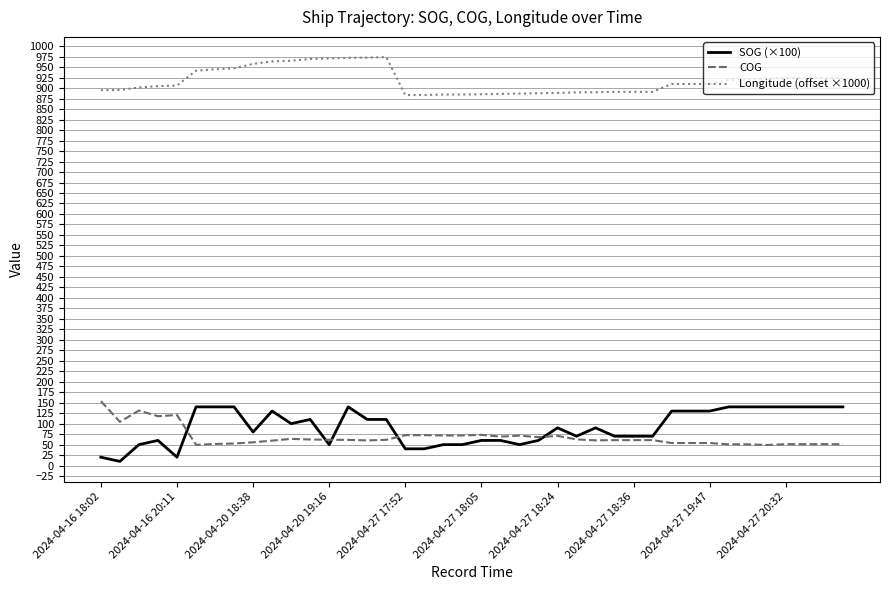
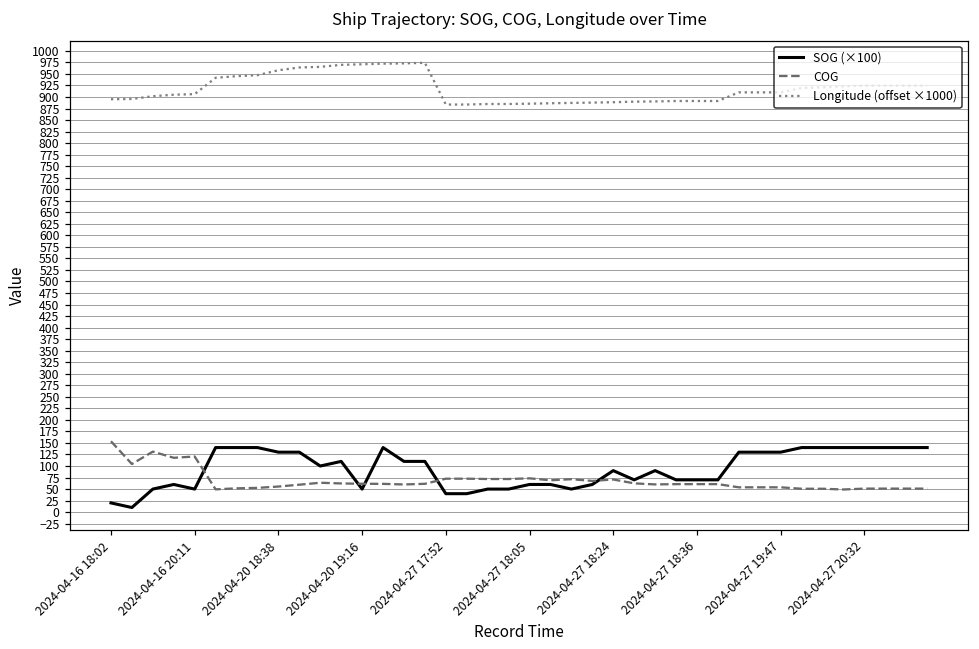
SOG (×100), 2024-04-16 20:11: 20 -> 50
SOG (×100), 2024-04-20 18:38: 80 -> 130
